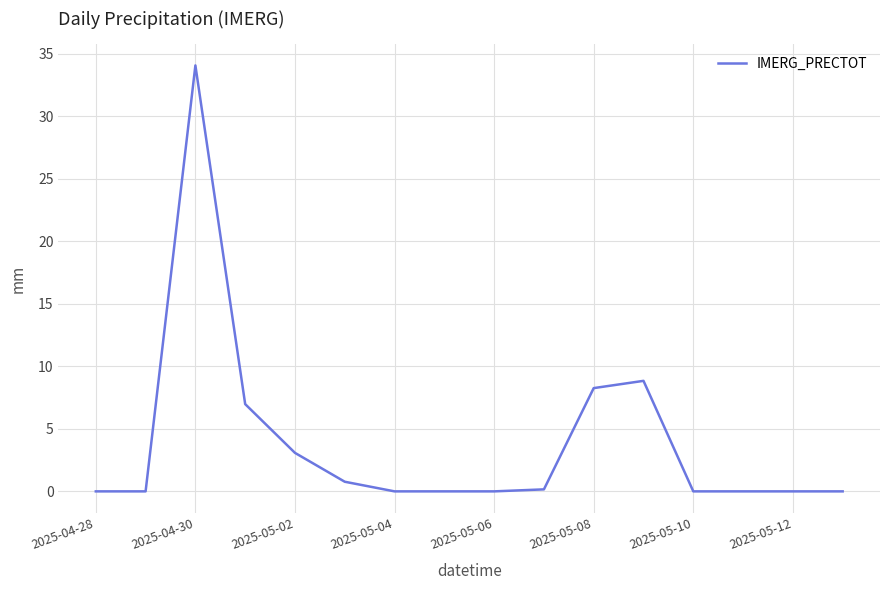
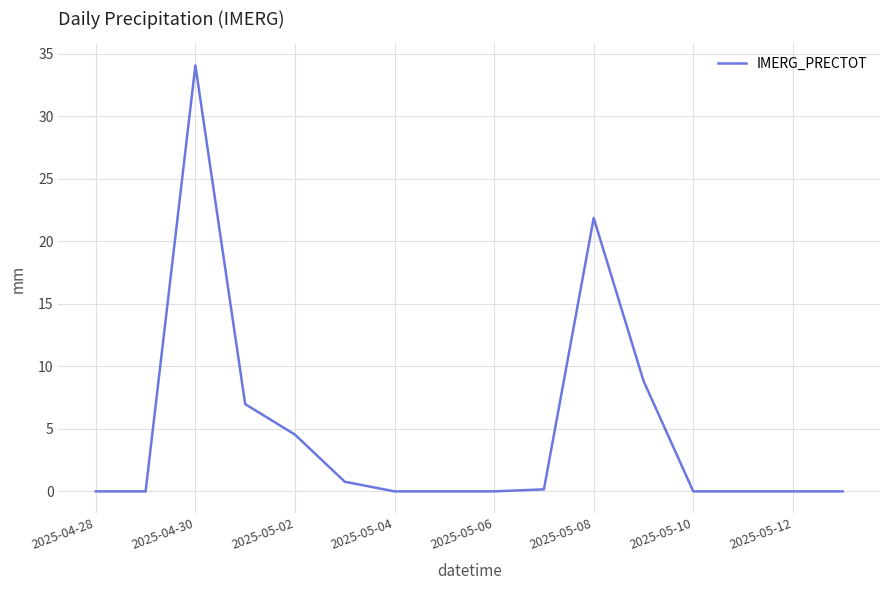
2025-05-02: 3.1 -> 4.5
2025-05-08: 8.3 -> 21.9
